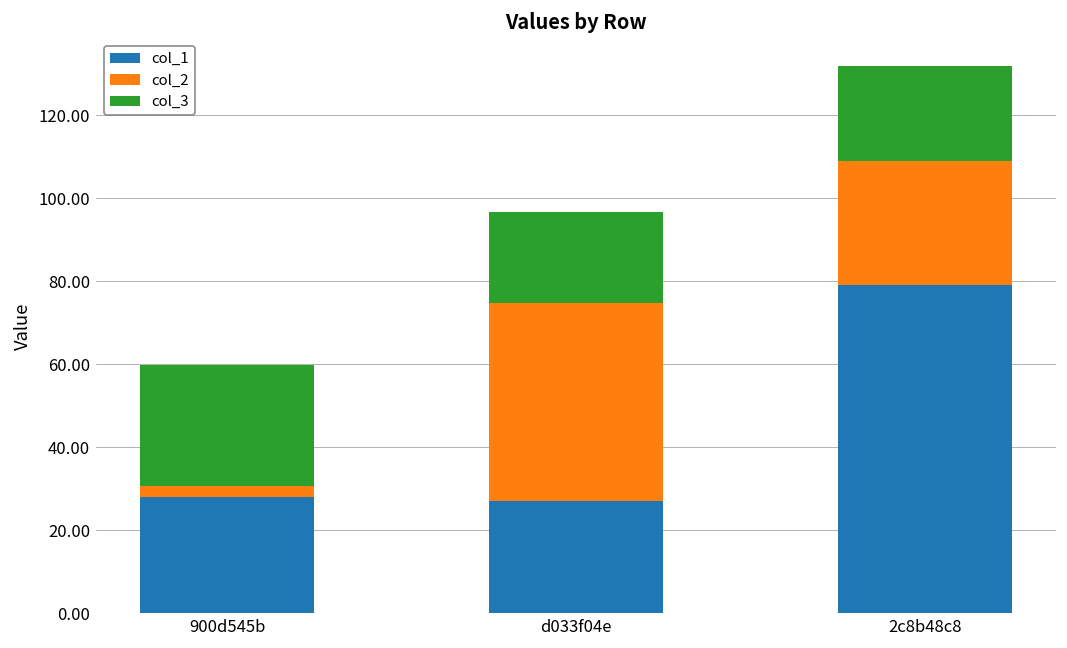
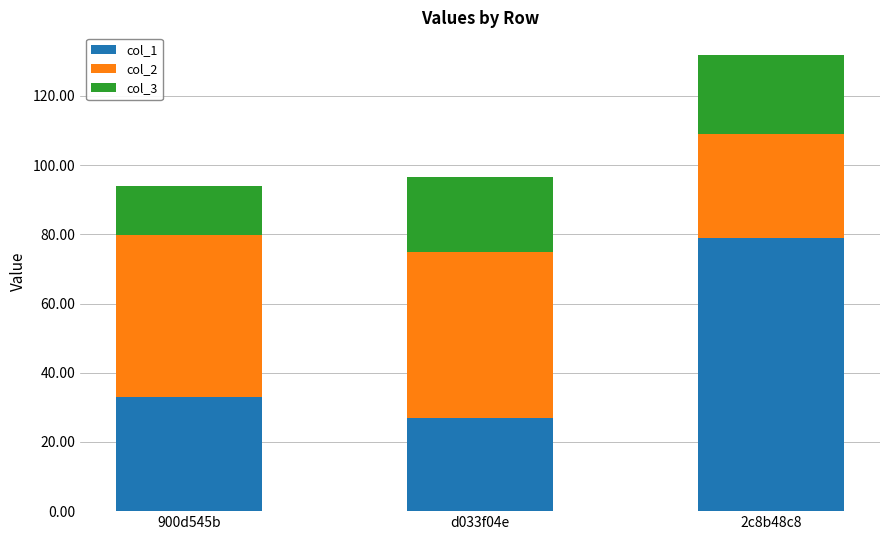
col_1, 900d545b: 28 -> 33
col_2, 900d545b: 3 -> 47
col_3, 900d545b: 29 -> 14
